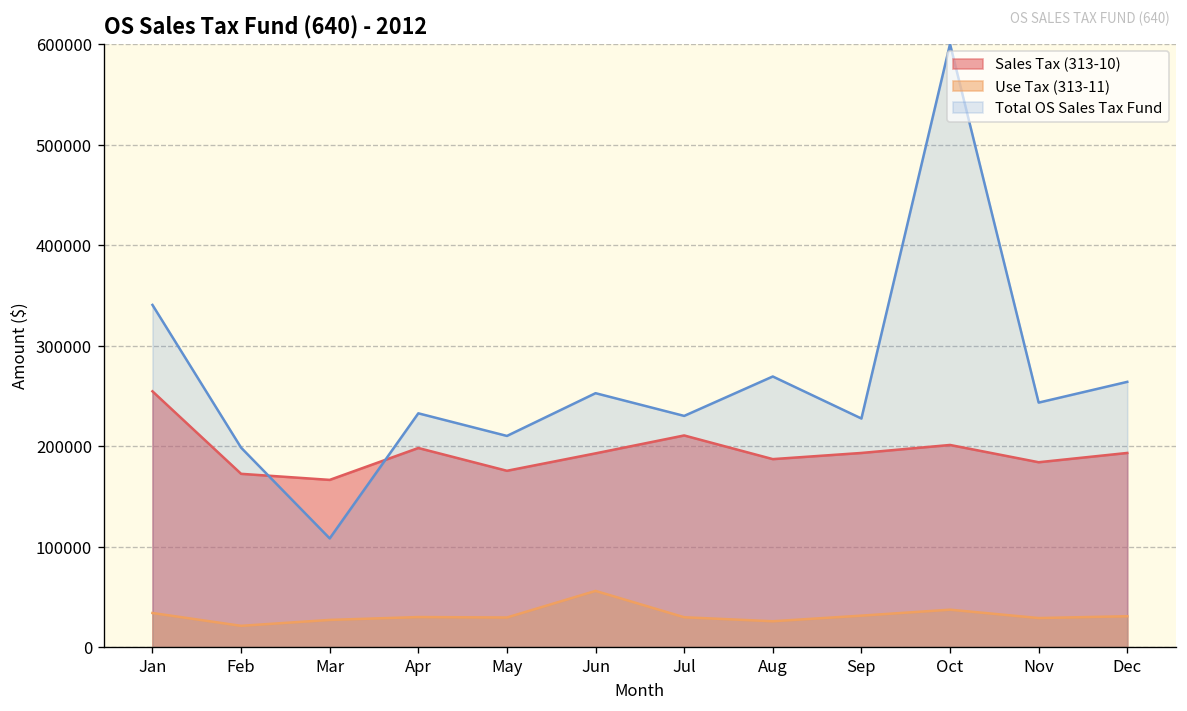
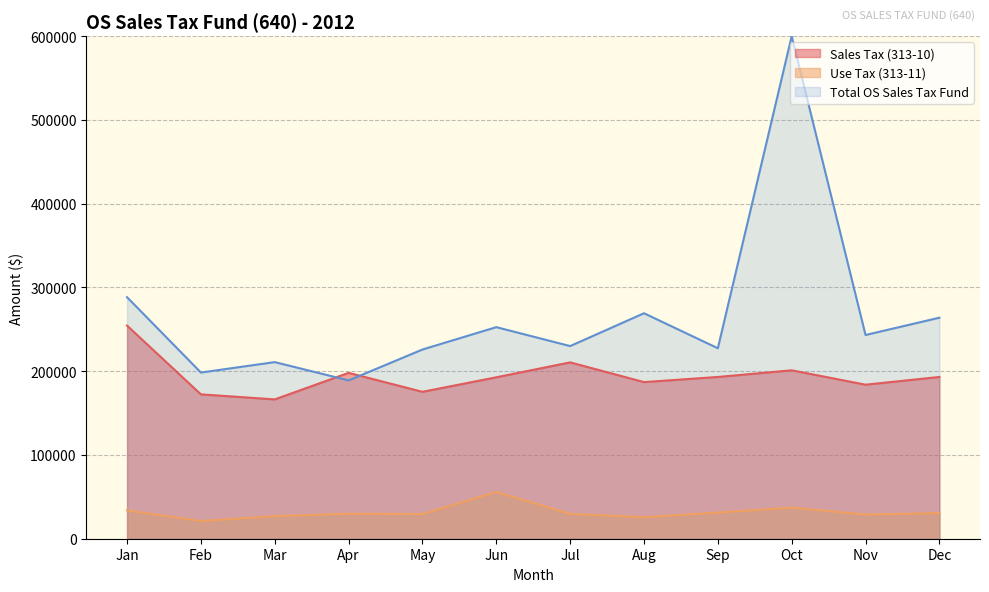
Total OS Sales Tax Fund, Jan: 340000 -> 290000
Total OS Sales Tax Fund, Mar: 110000 -> 210000
Total OS Sales Tax Fund, Apr: 230000 -> 190000
Total OS Sales Tax Fund, May: 210000 -> 230000
